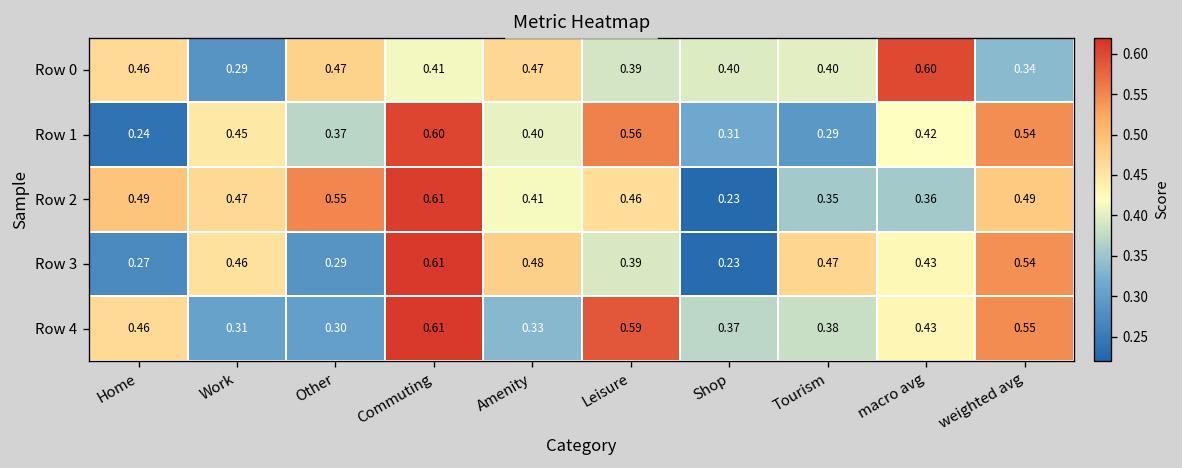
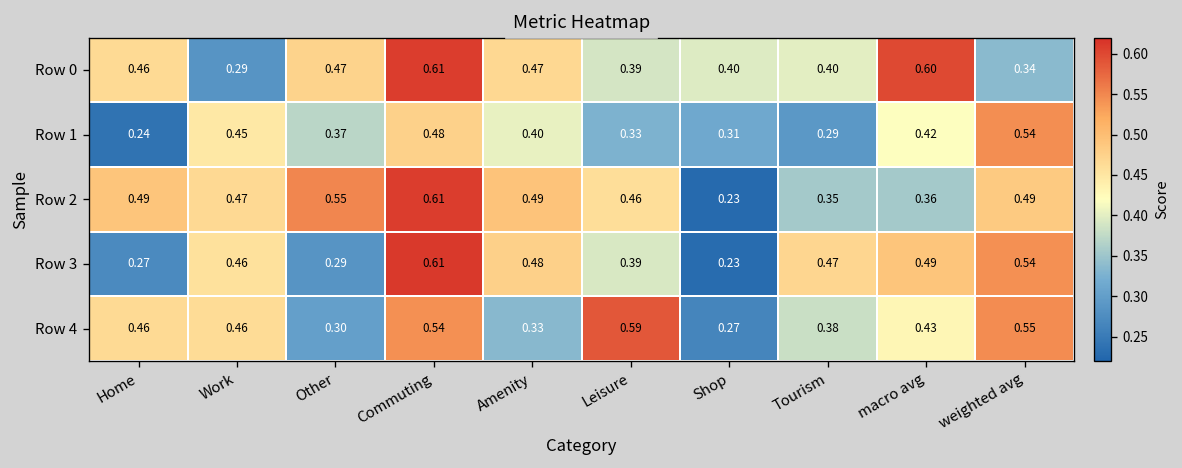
Row 0, Commuting: 0.41 -> 0.61
Row 1, Commuting: 0.60 -> 0.48
Row 1, Leisure: 0.56 -> 0.33
Row 2, Amenity: 0.41 -> 0.49
Row 3, macro avg: 0.43 -> 0.49
Row 4, Work: 0.31 -> 0.46
Row 4, Commuting: 0.61 -> 0.54
Row 4, Shop: 0.37 -> 0.27
